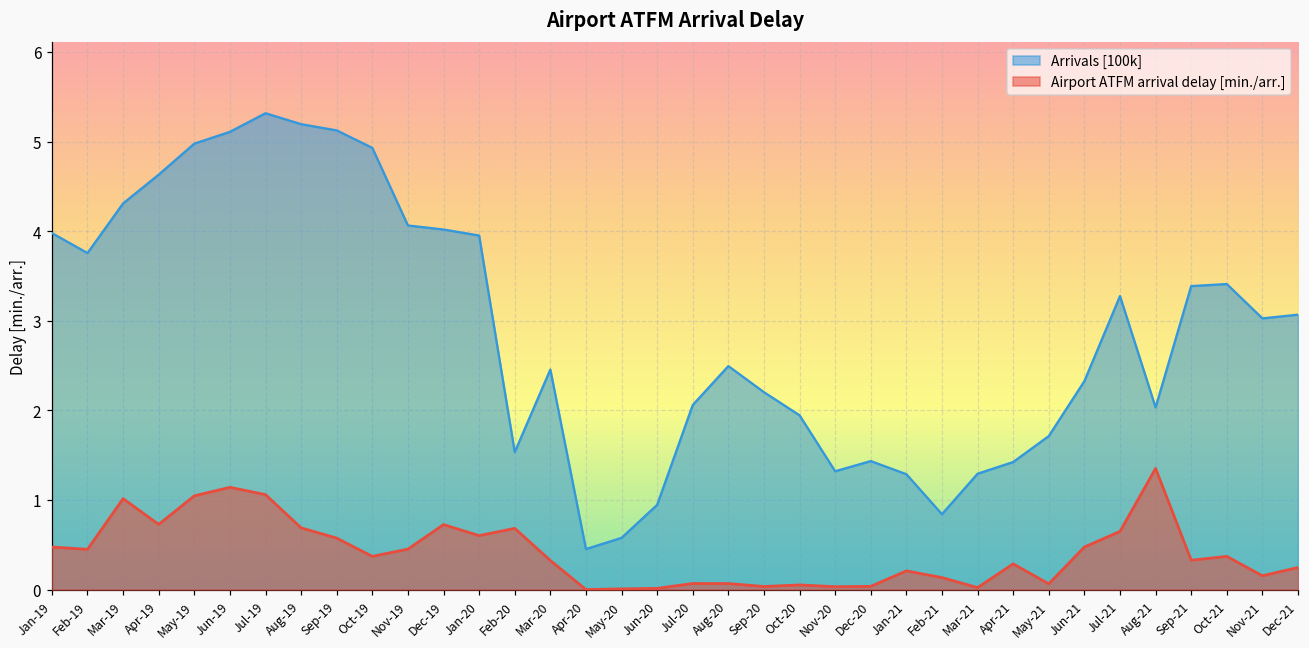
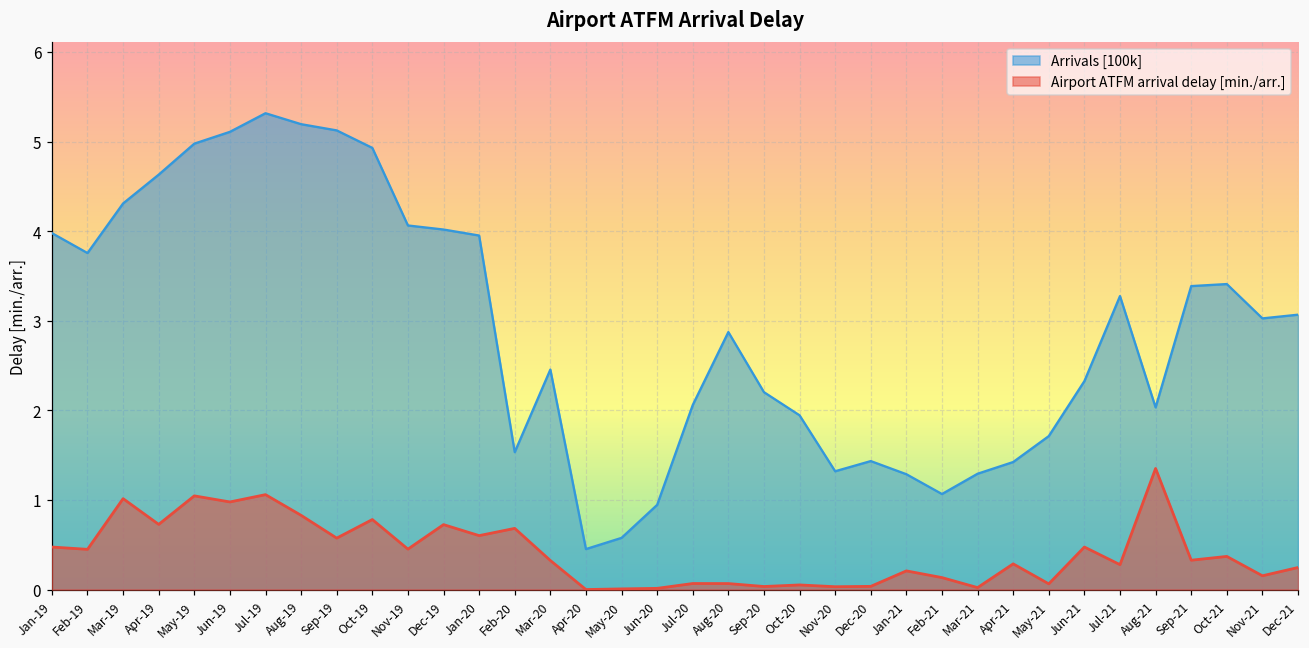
Airport ATFM arrival delay [min./arr.], Jun-19: 1.1 -> 1.0
Airport ATFM arrival delay [min./arr.], Aug-19: 0.7 -> 0.8
Airport ATFM arrival delay [min./arr.], Oct-19: 0.4 -> 0.8
Arrivals [100k], Aug-20: 2.5 -> 2.9
Arrivals [100k], Feb-21: 0.8 -> 1.1
Airport ATFM arrival delay [min./arr.], Jul-21: 0.6 -> 0.3
